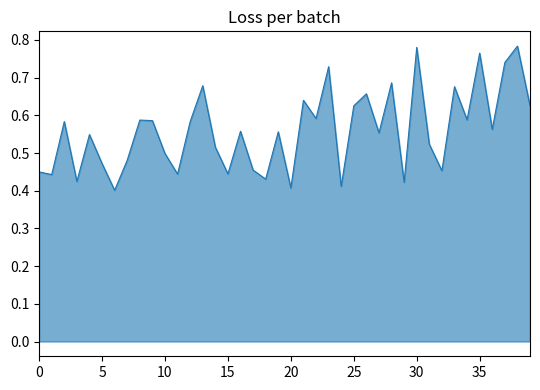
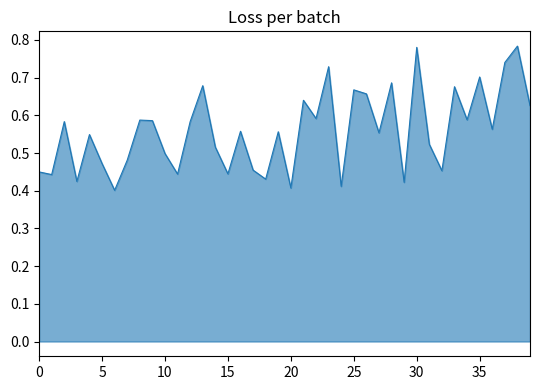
25: 0.63 -> 0.67
35: 0.76 -> 0.70
